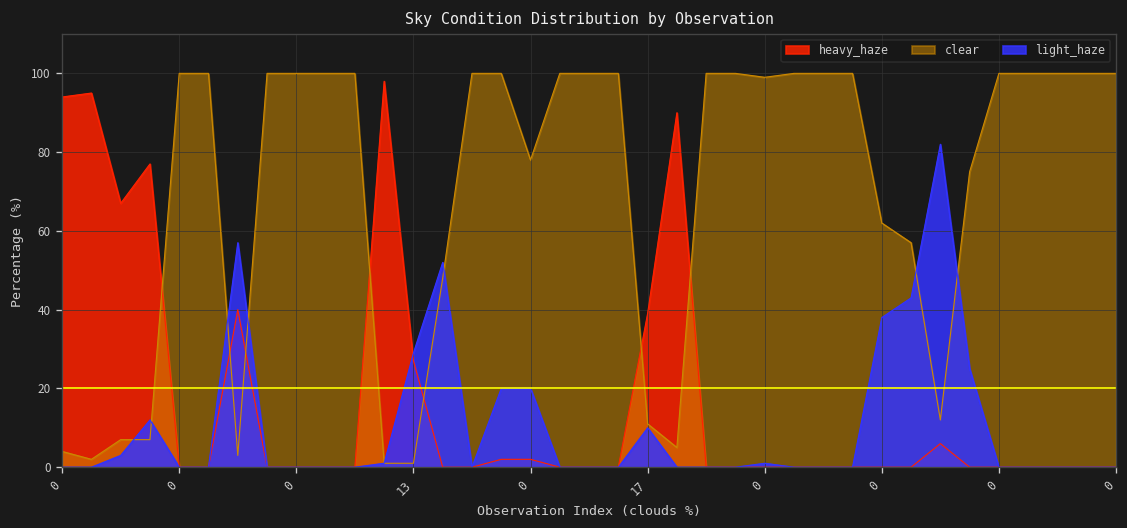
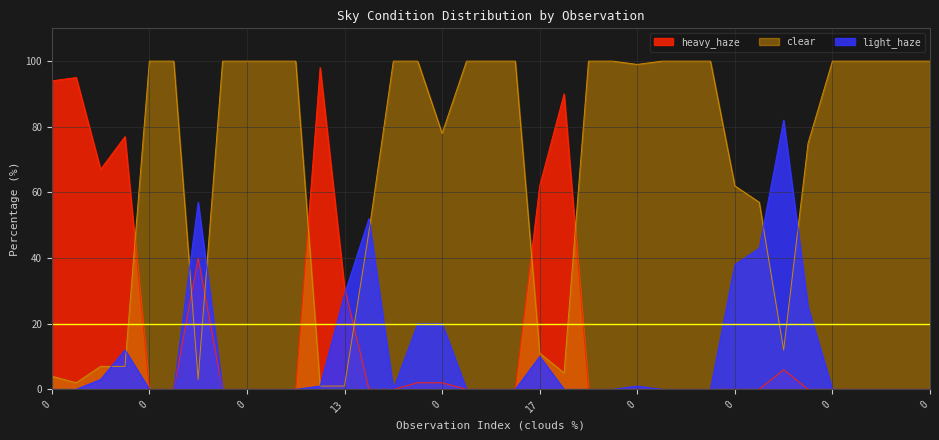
heavy_haze, 13: 27 -> 31
heavy_haze, 17: 39 -> 62
